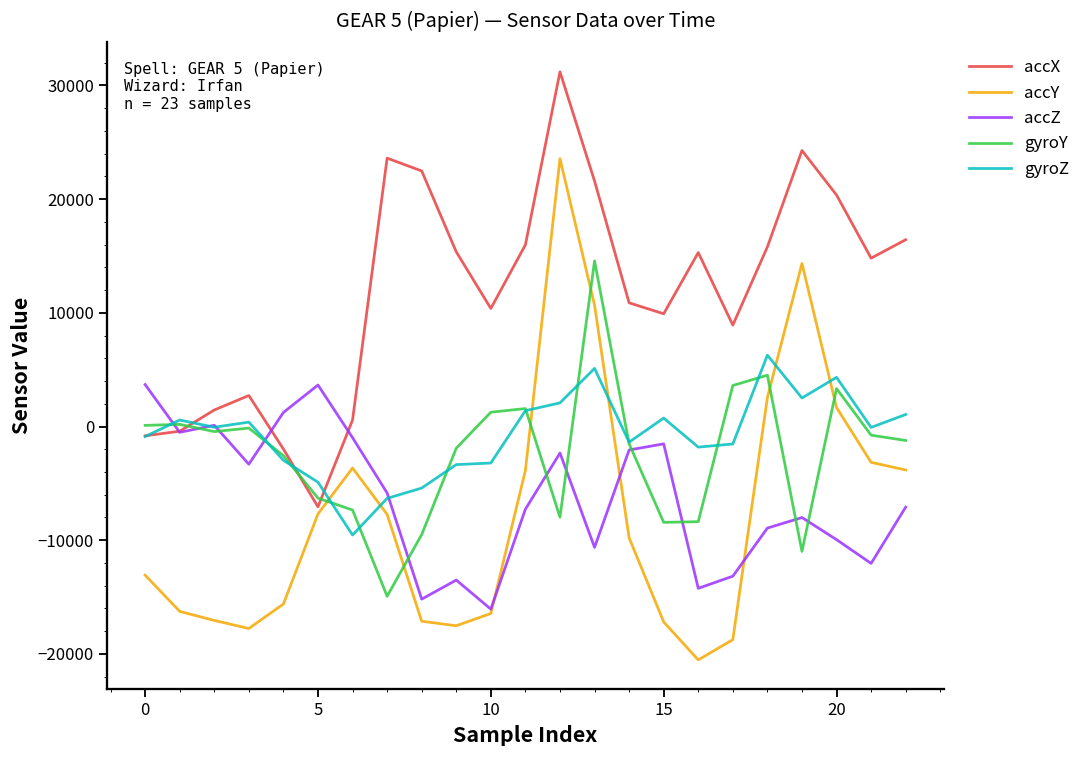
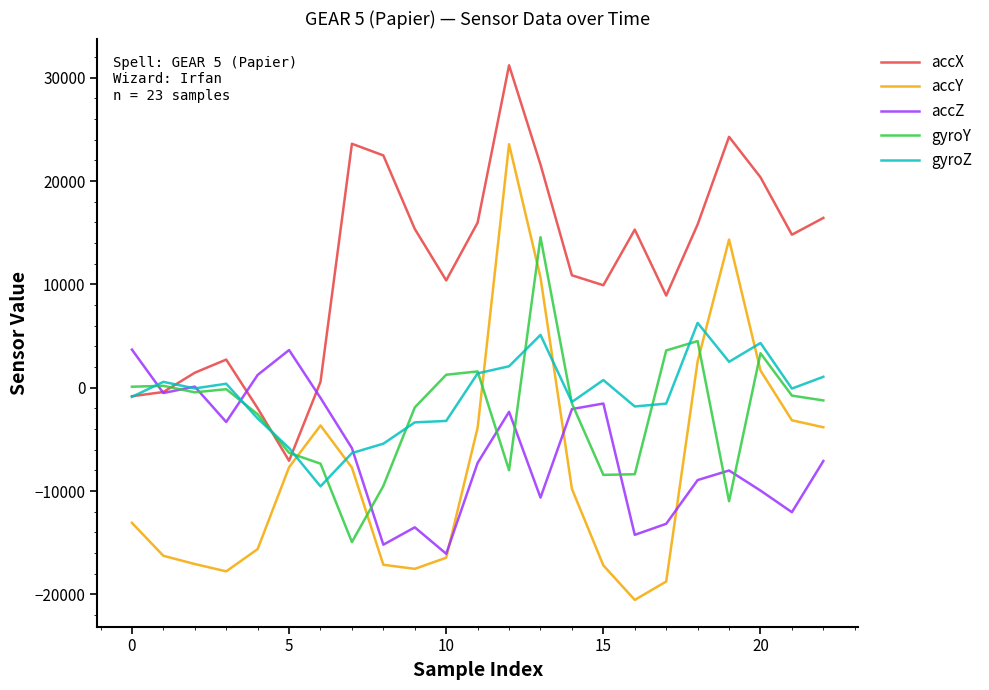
gyroZ, 5: -4900 -> -5800
